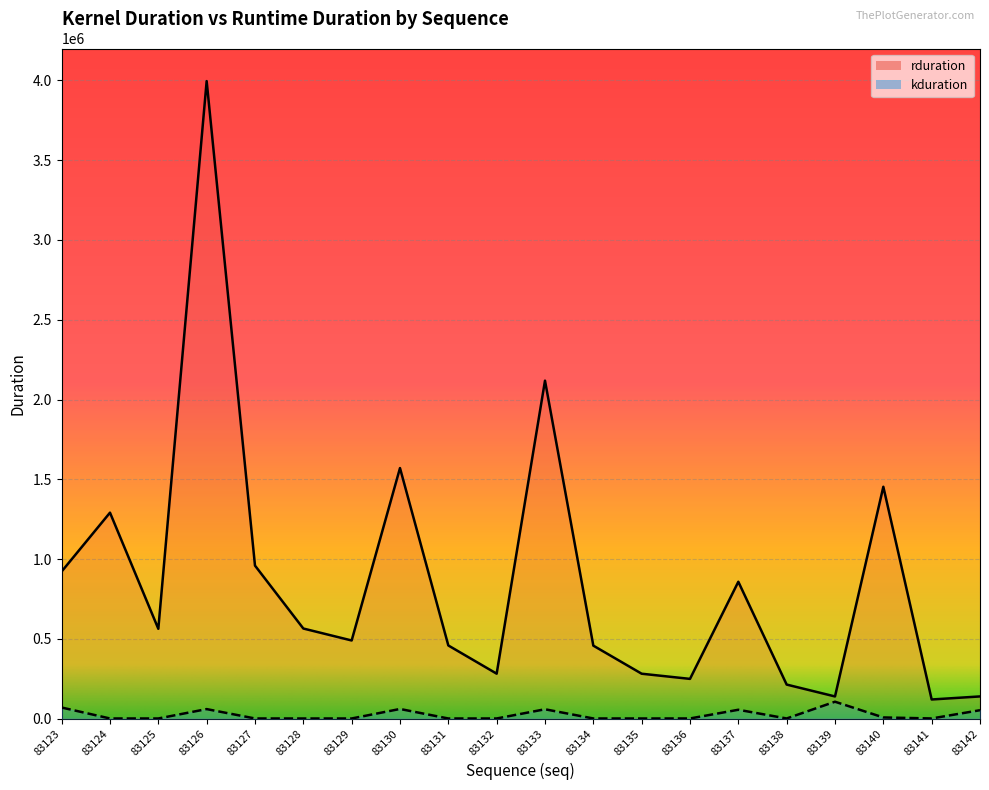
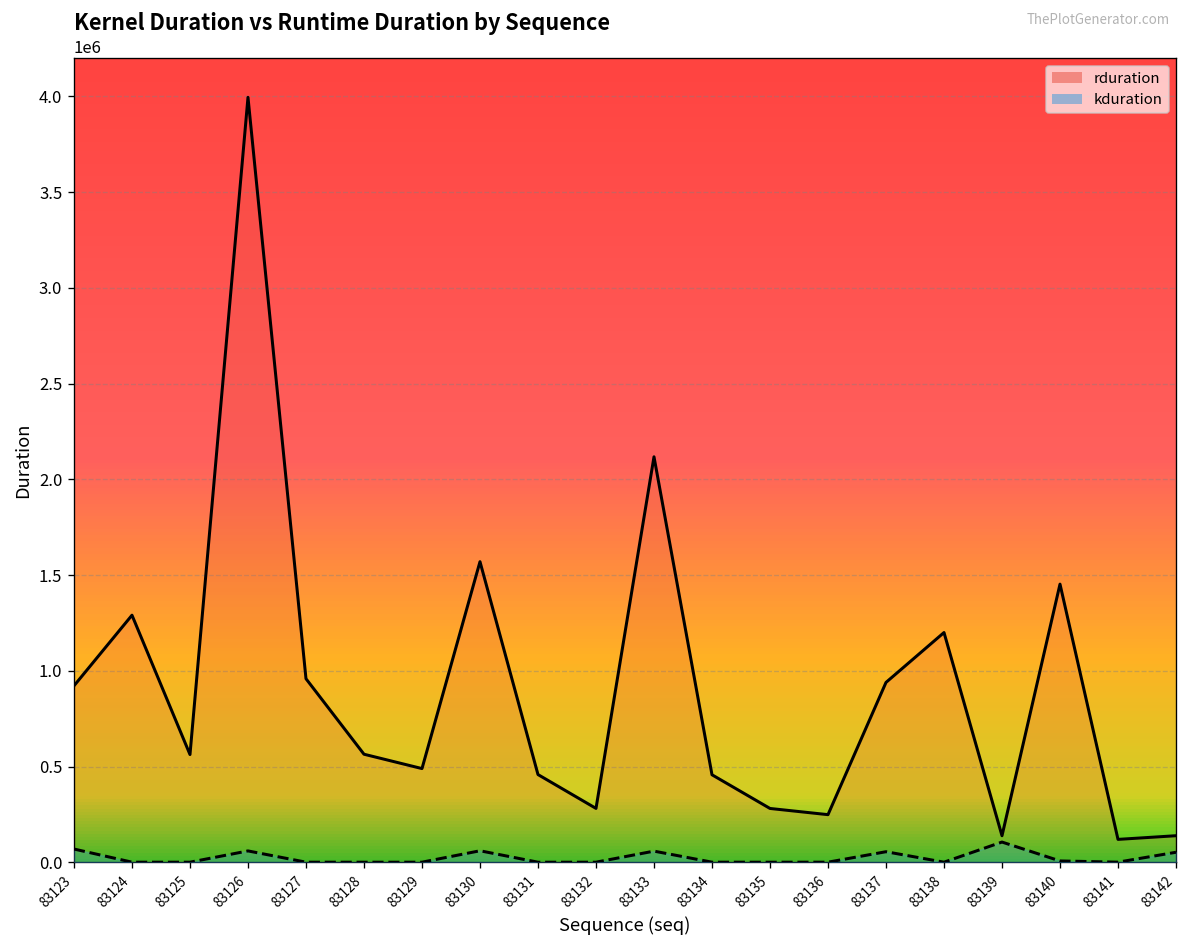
rduration, 83137: 860000 -> 940000
rduration, 83138: 210000 -> 1200000
